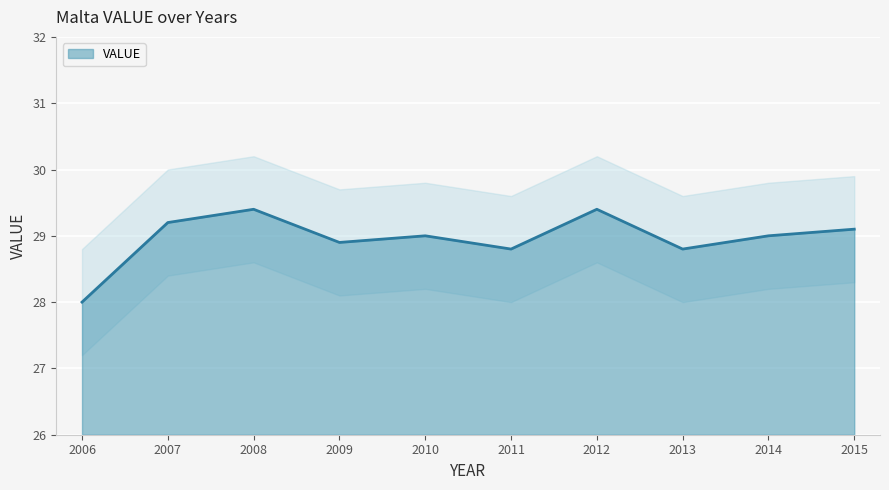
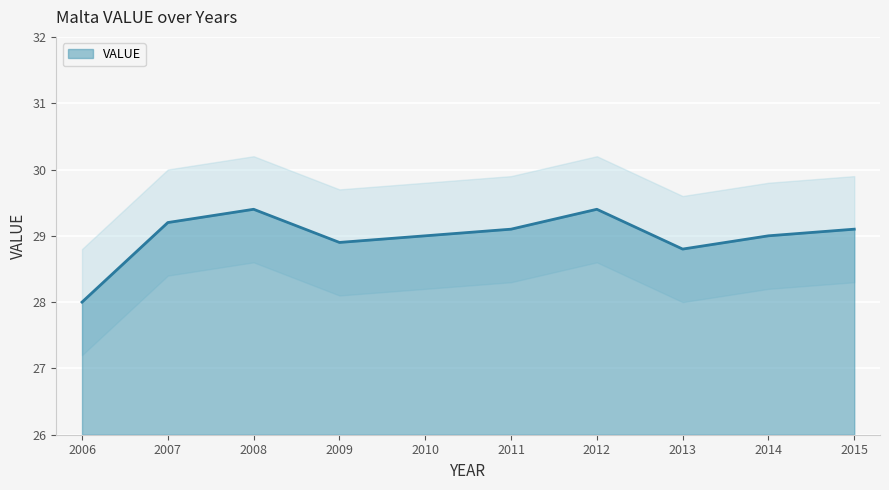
VALUE, 2011: 28.8 -> 29.1
